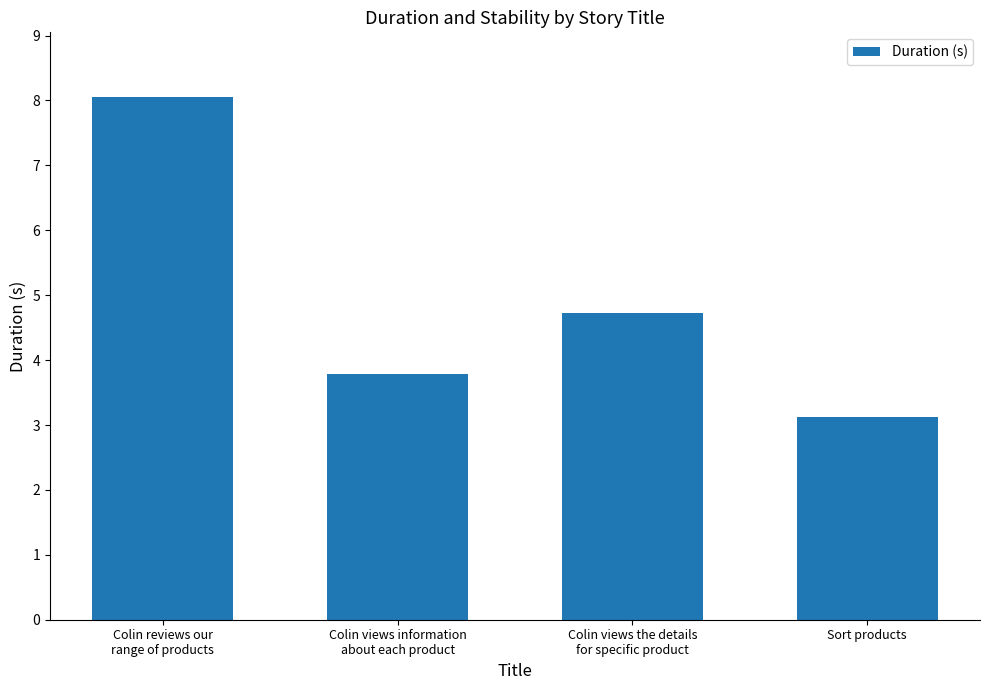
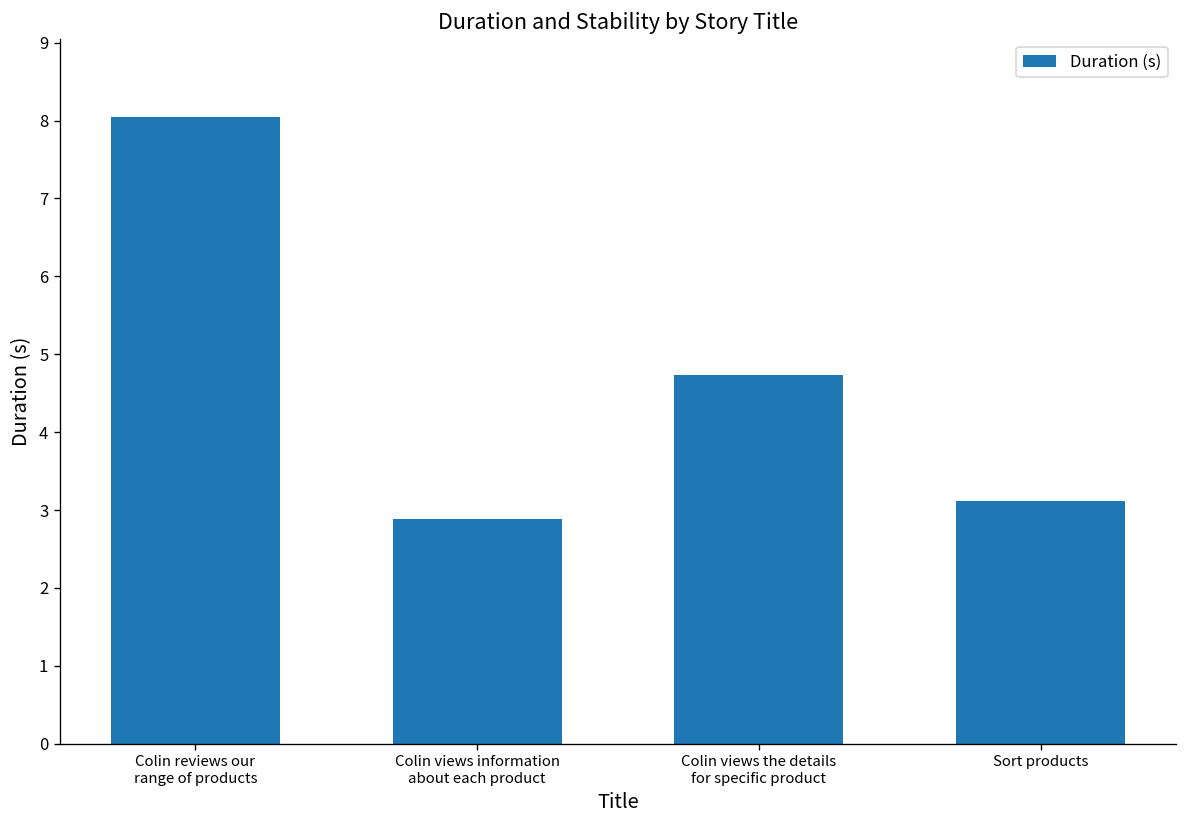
Colin views information about each product: 3.8 -> 2.9
